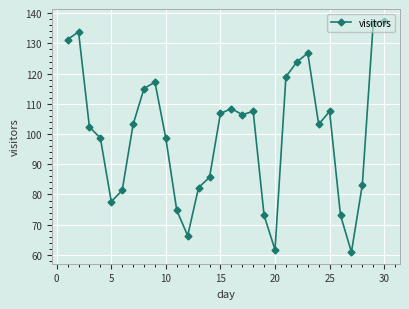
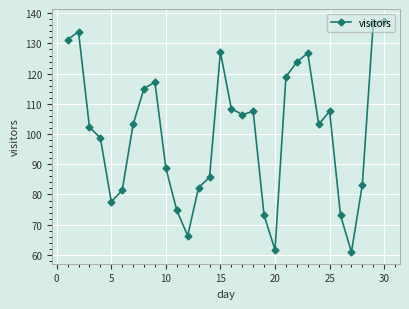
10: 99 -> 89
15: 107 -> 127
